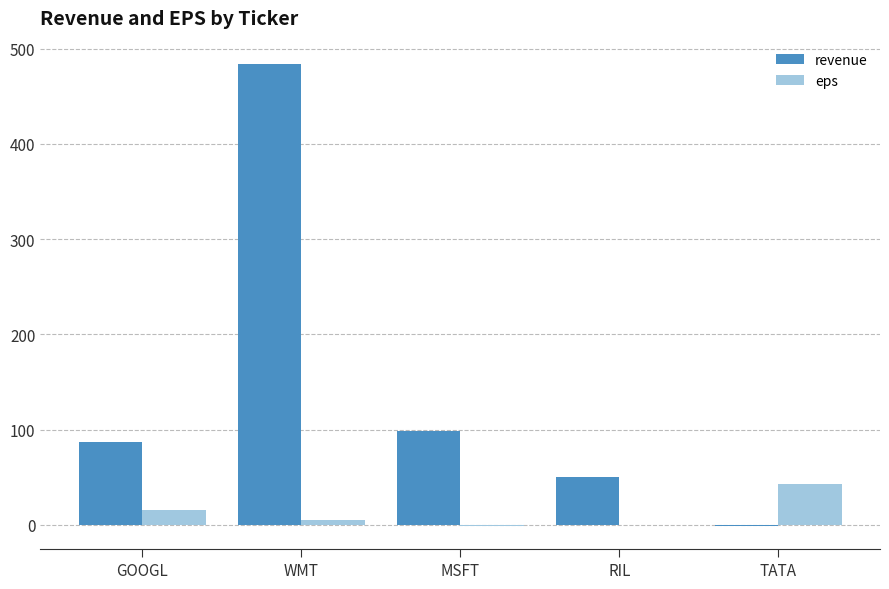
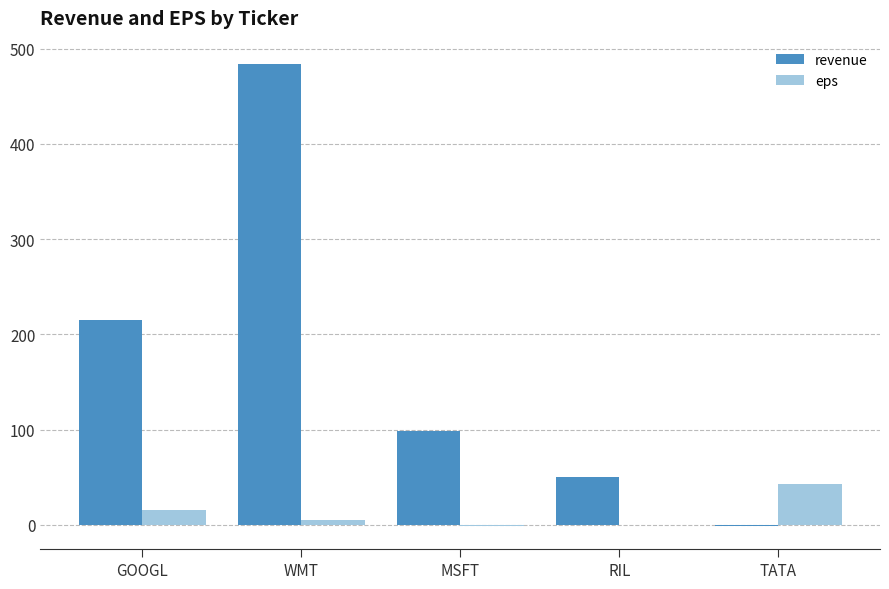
revenue, GOOGL: 90 -> 220
